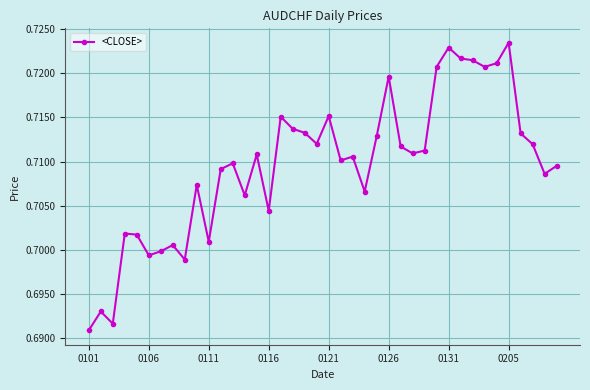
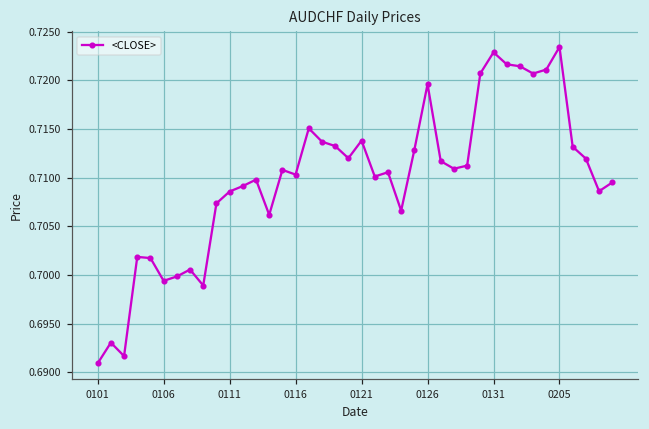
0111: 0.701 -> 0.709
0116: 0.704 -> 0.710
0121: 0.715 -> 0.714
